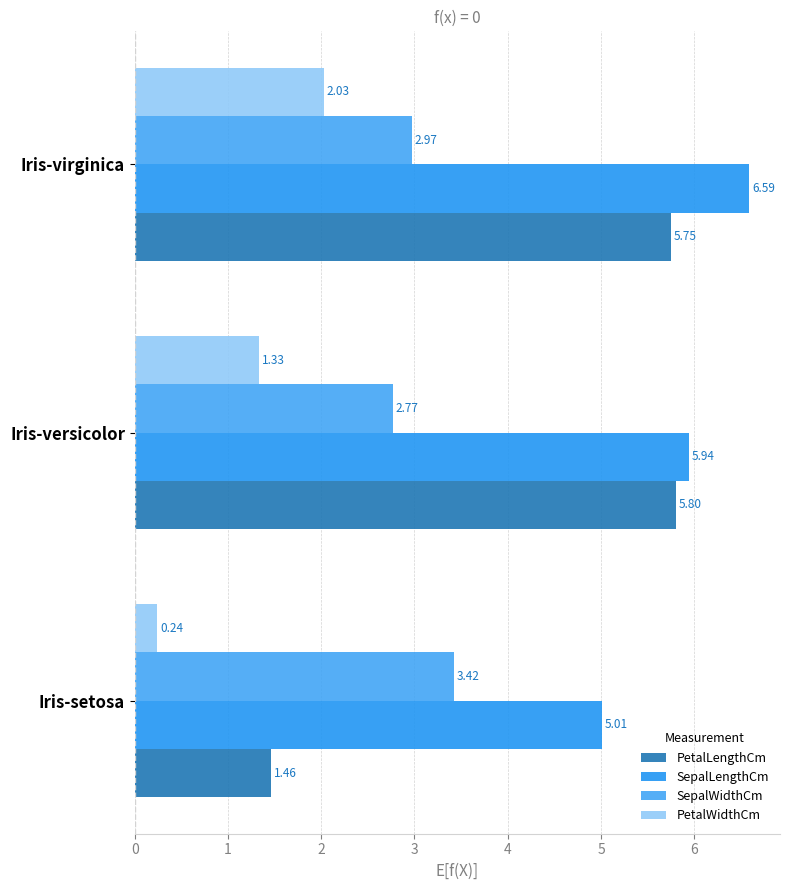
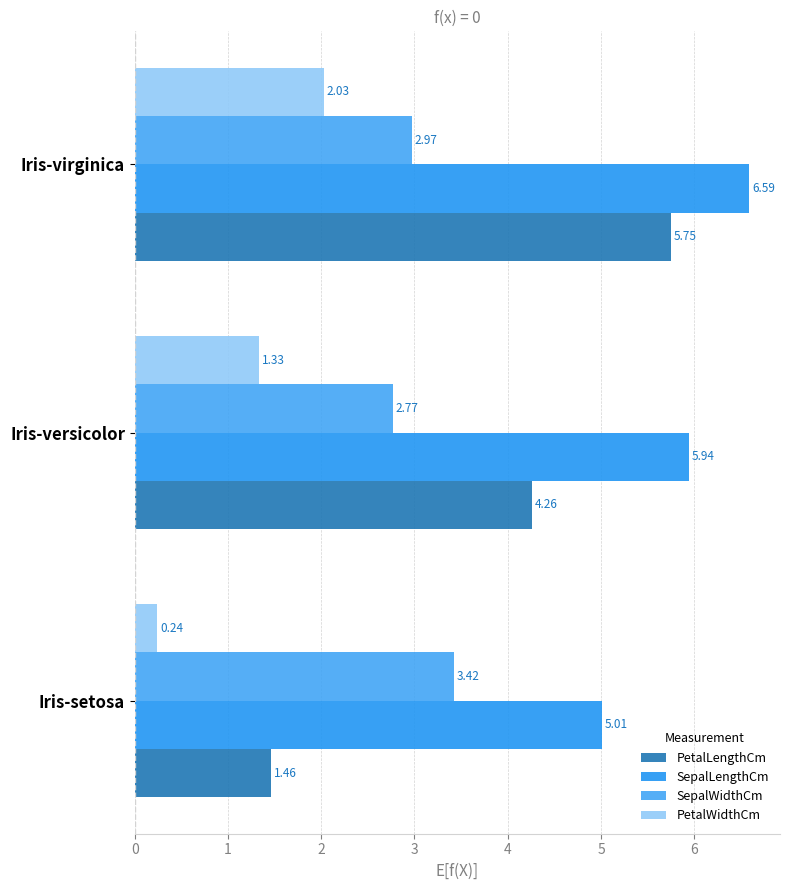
PetalLengthCm, Iris-versicolor: 5.80 -> 4.26
